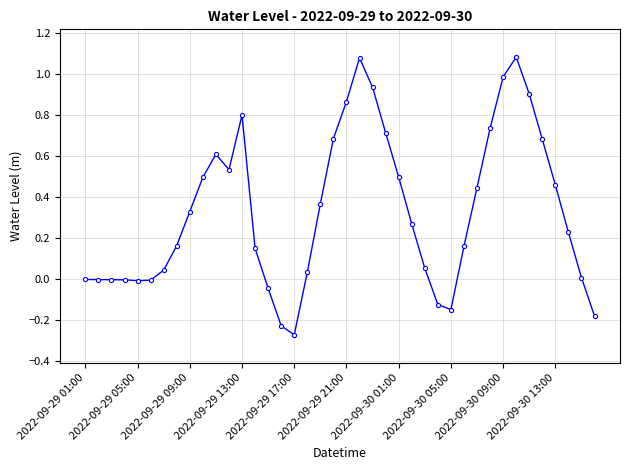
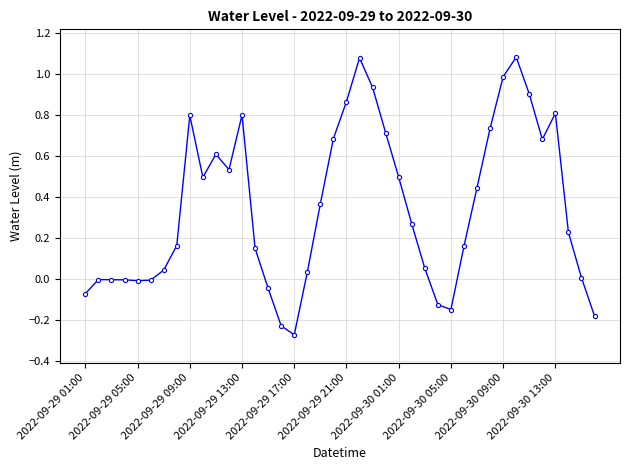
2022-09-29 01:00: 0.00 -> -0.07
2022-09-29 09:00: 0.33 -> 0.80
2022-09-30 13:00: 0.46 -> 0.81
